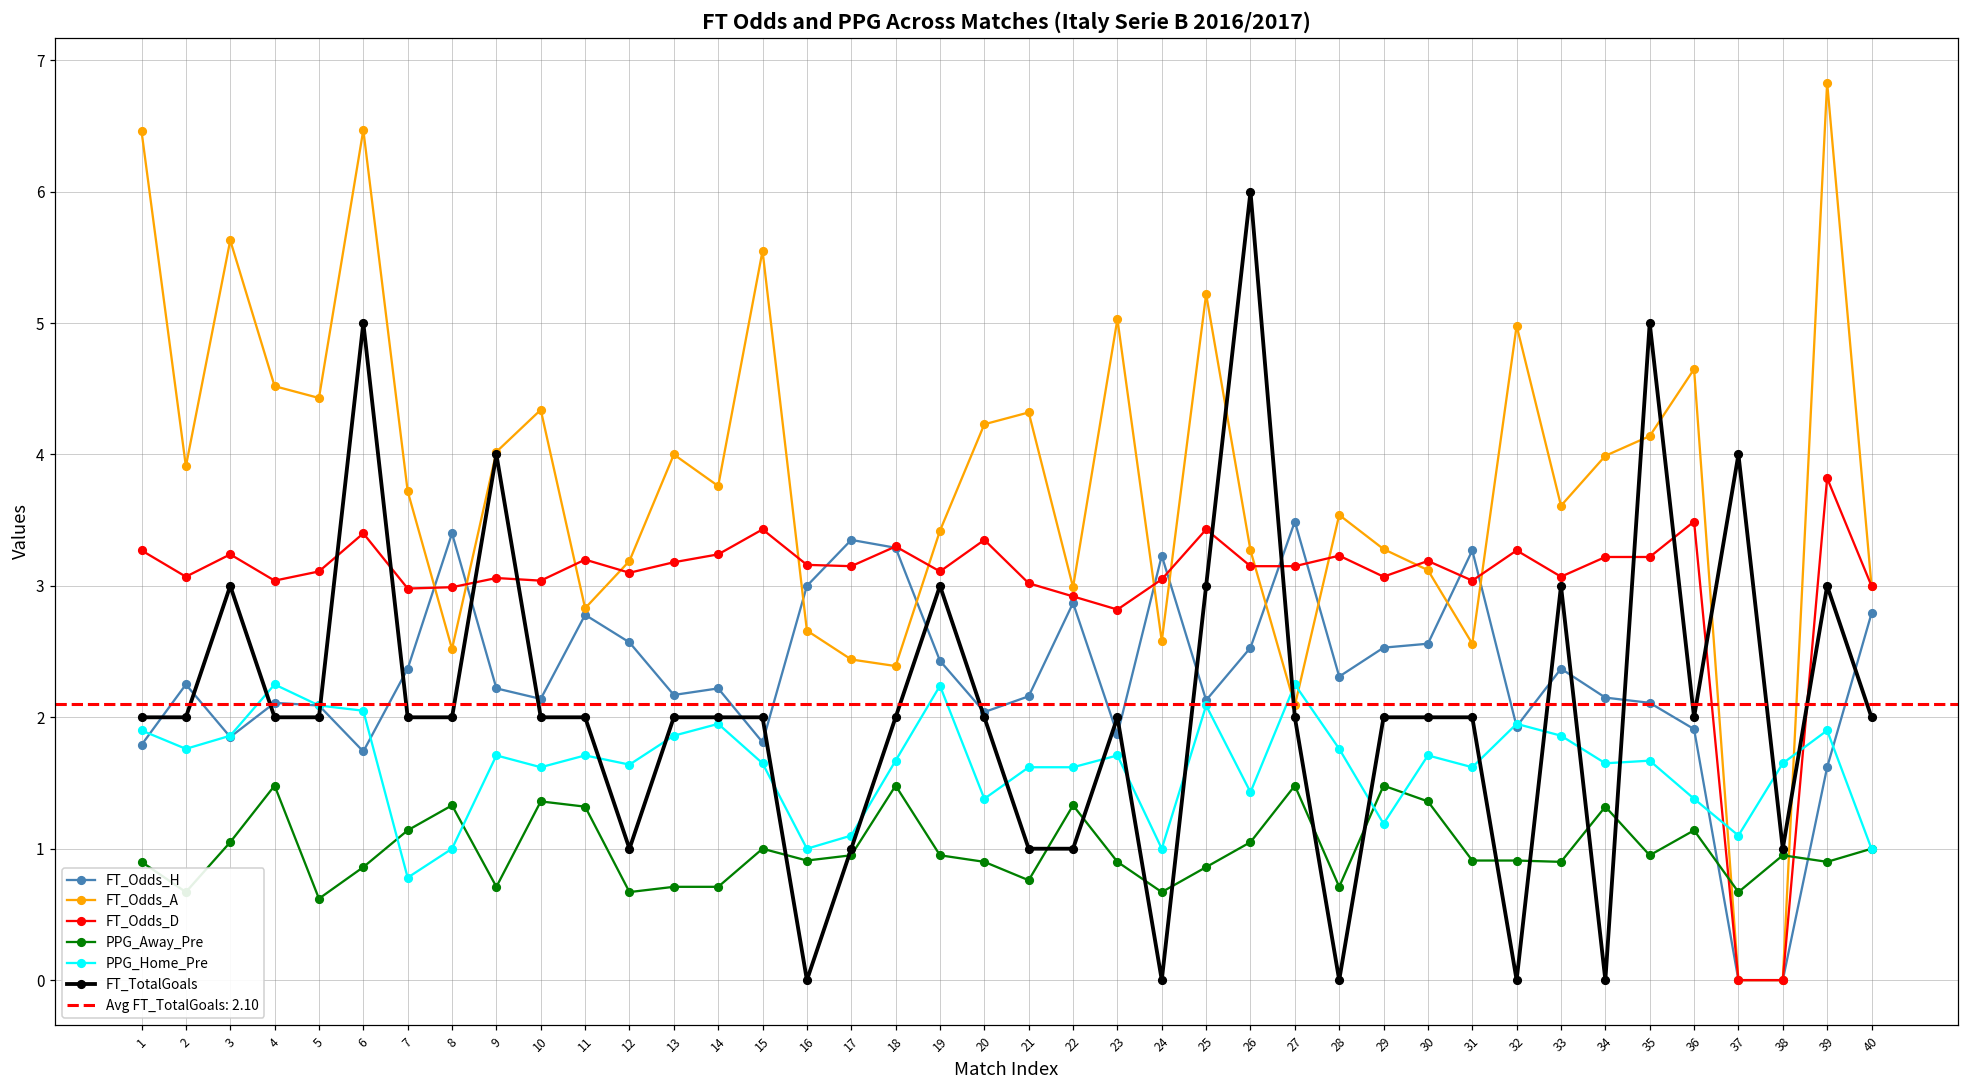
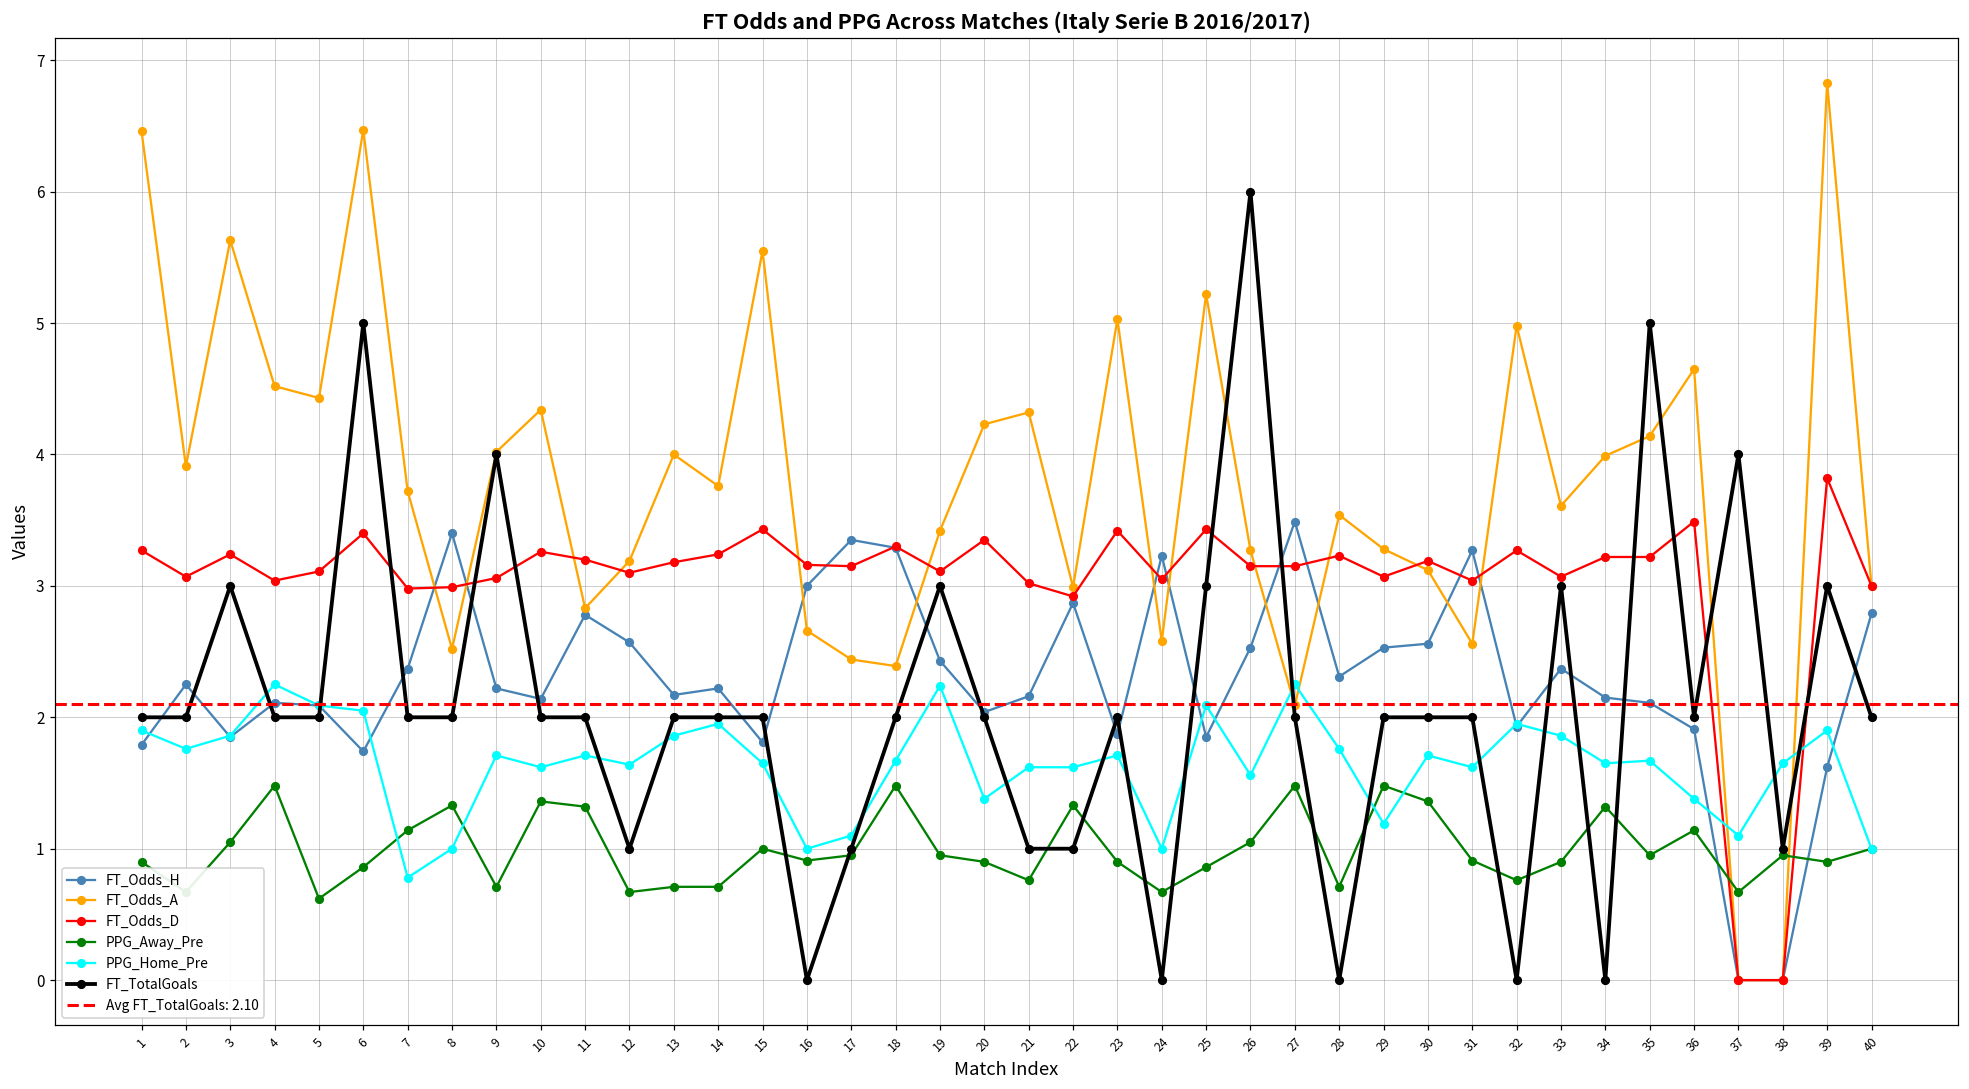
FT_Odds_D, 10: 3.04 -> 3.26
FT_Odds_D, 23: 2.82 -> 3.42
FT_Odds_H, 25: 2.13 -> 1.85
PPG_Home_Pre, 26: 1.43 -> 1.56
PPG_Away_Pre, 32: 0.91 -> 0.76
